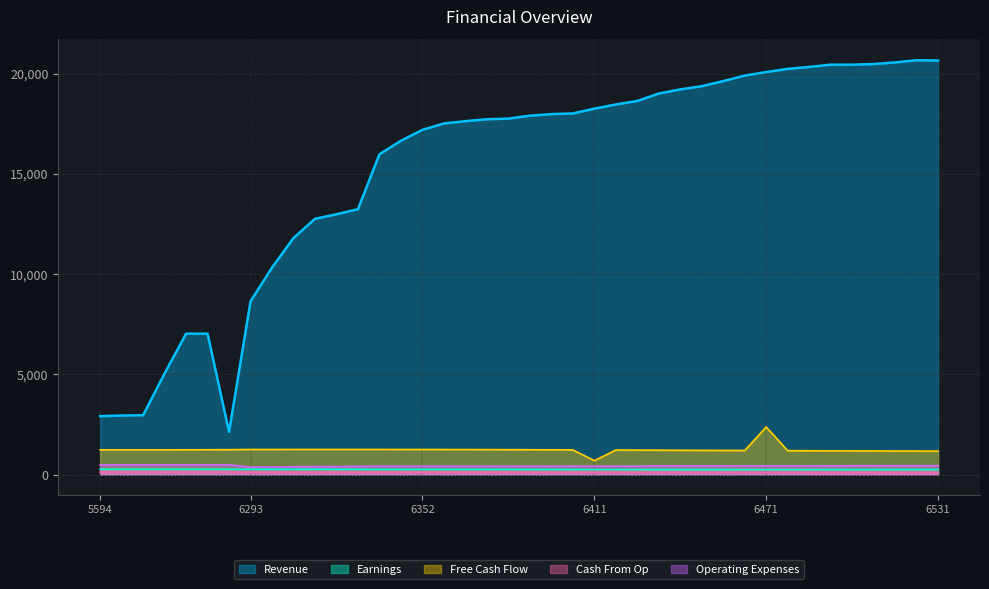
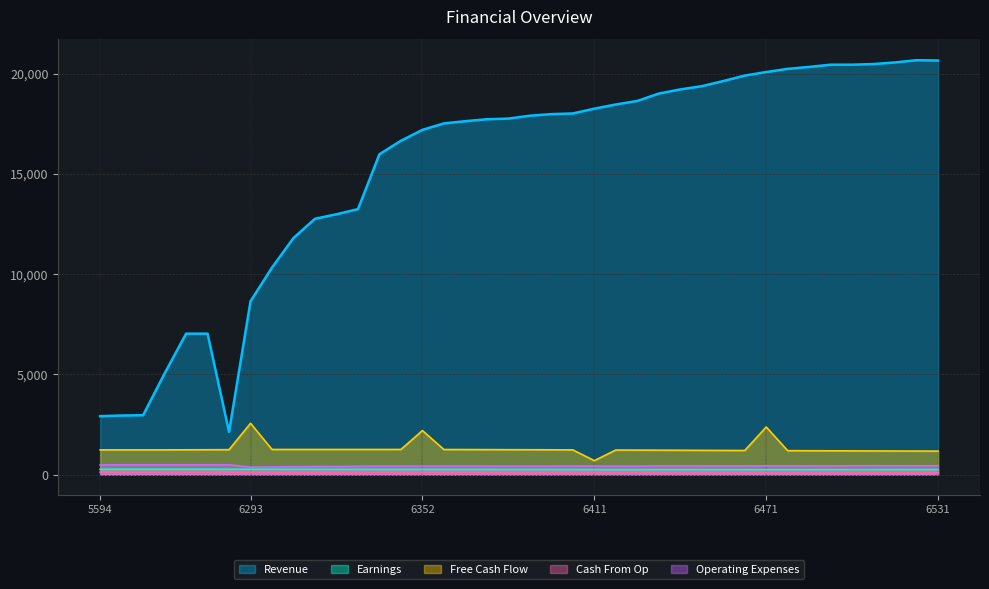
Free Cash Flow, 6293: 1,300 -> 2,600
Free Cash Flow, 6352: 1,300 -> 2,200
